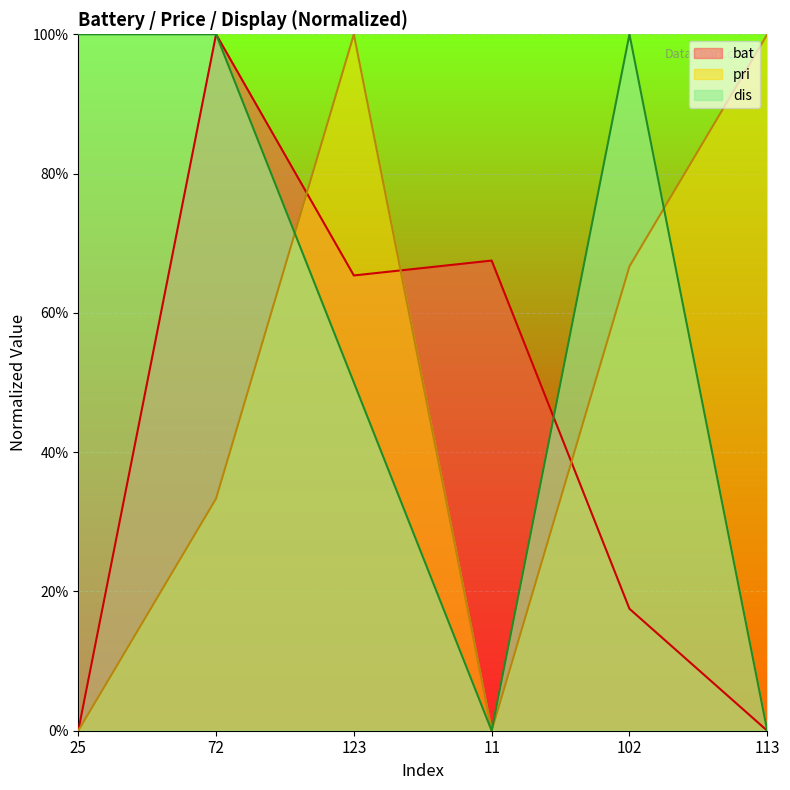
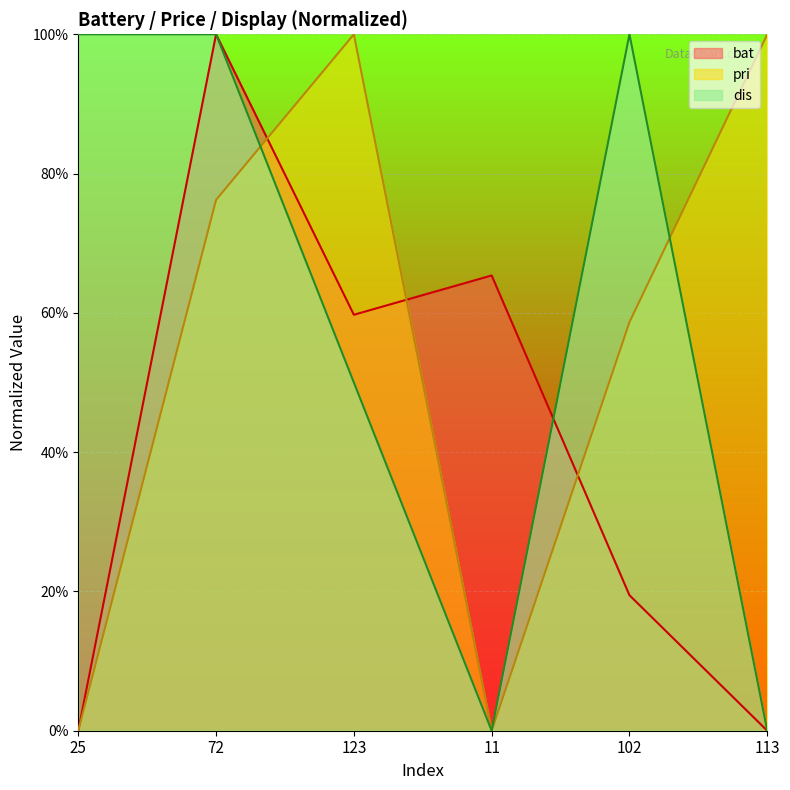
pri, 72: 33% -> 76%
bat, 123: 65% -> 60%
bat, 11: 68% -> 65%
bat, 102: 18% -> 19%
pri, 102: 67% -> 59%
